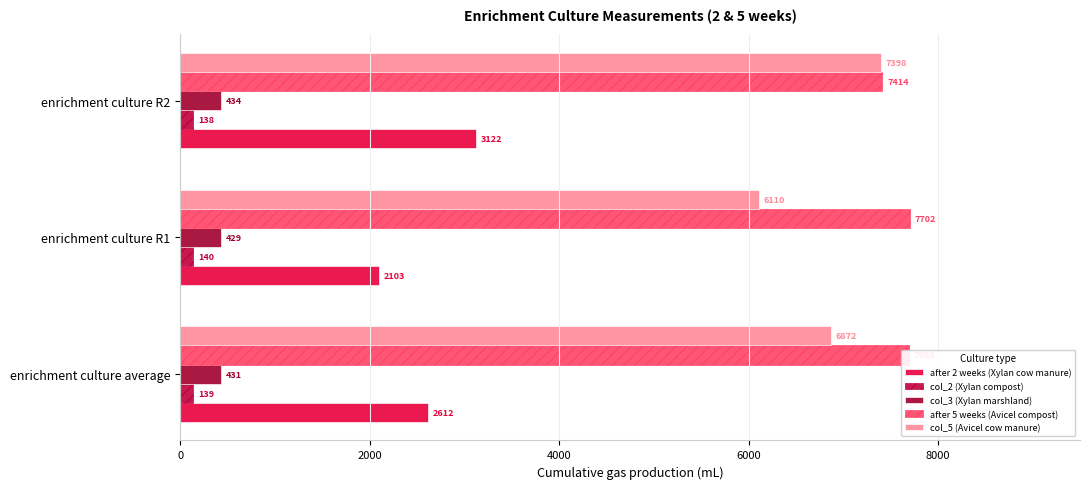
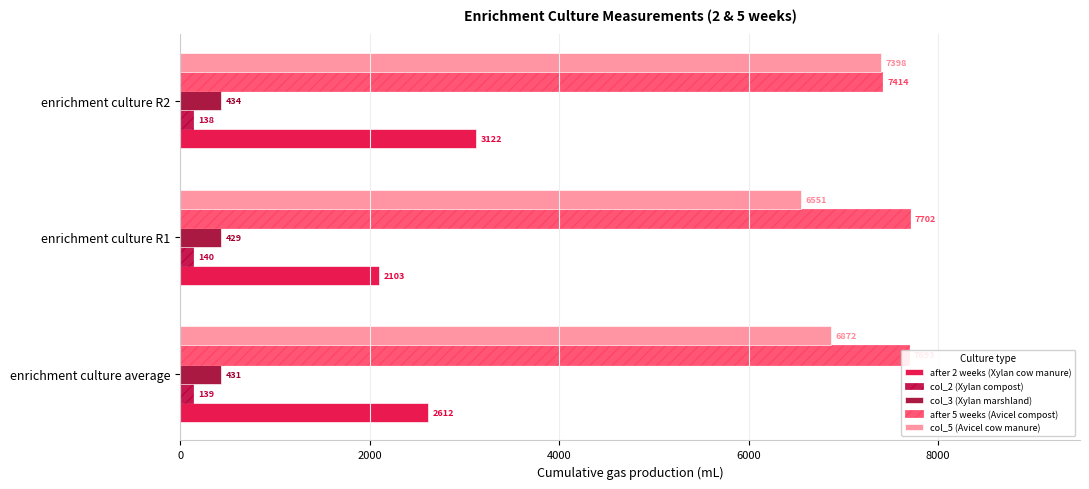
col_5 (Avicel cow manure), enrichment culture R1: 6110 -> 6551
